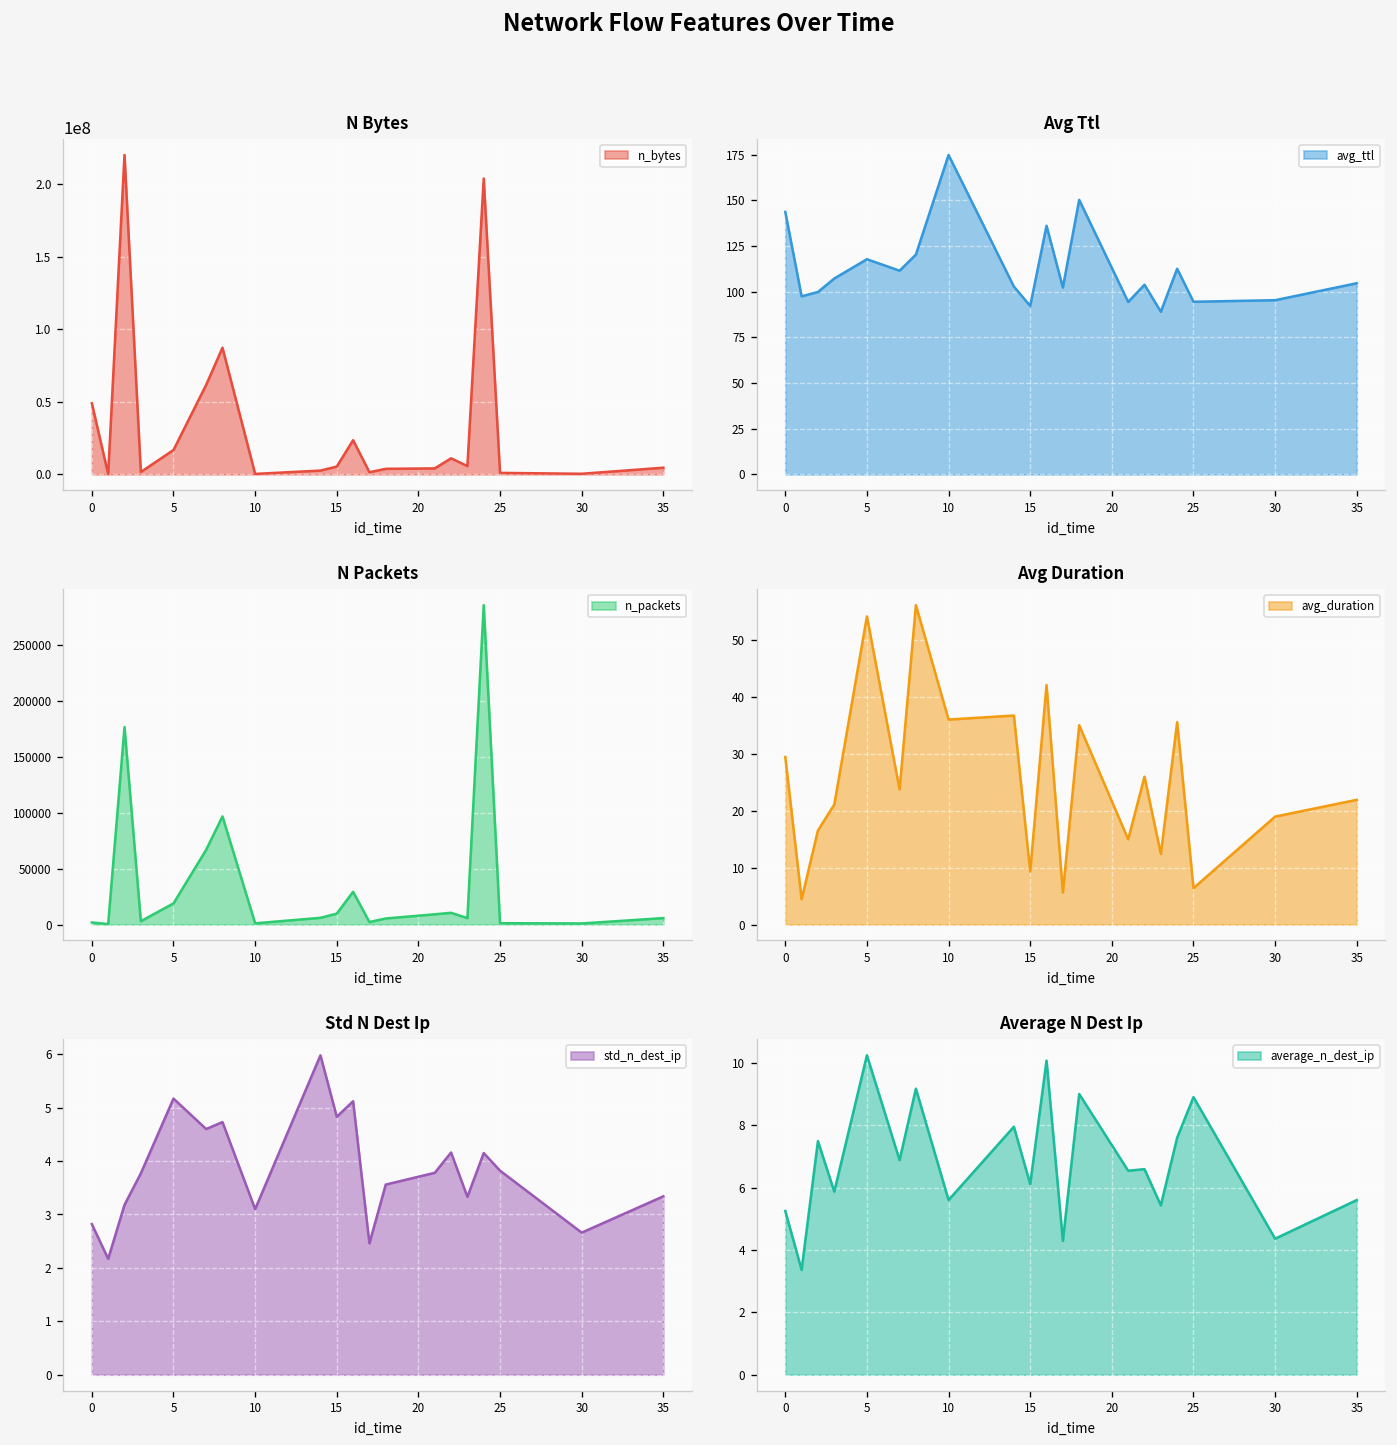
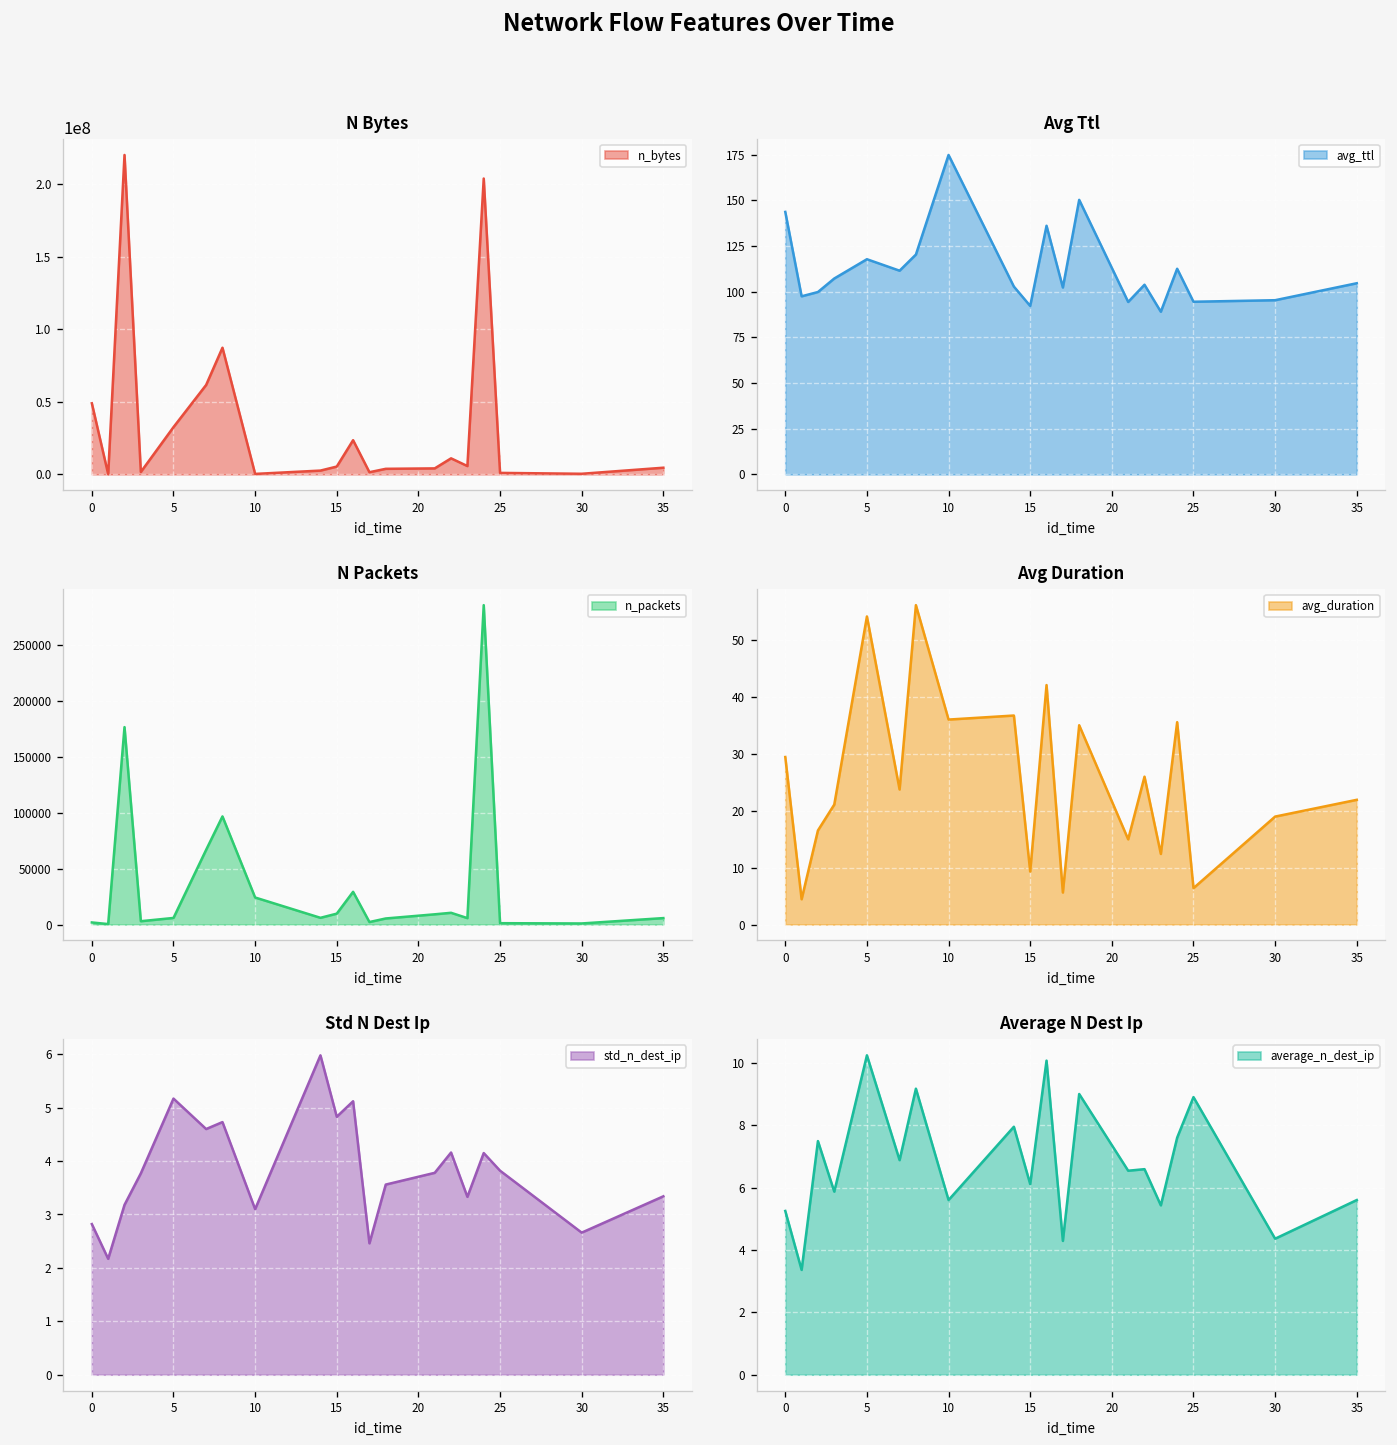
N Bytes, 5: 17000000 -> 33000000
N Packets, 5: 20000 -> 10000
N Packets, 10: 0 -> 20000
